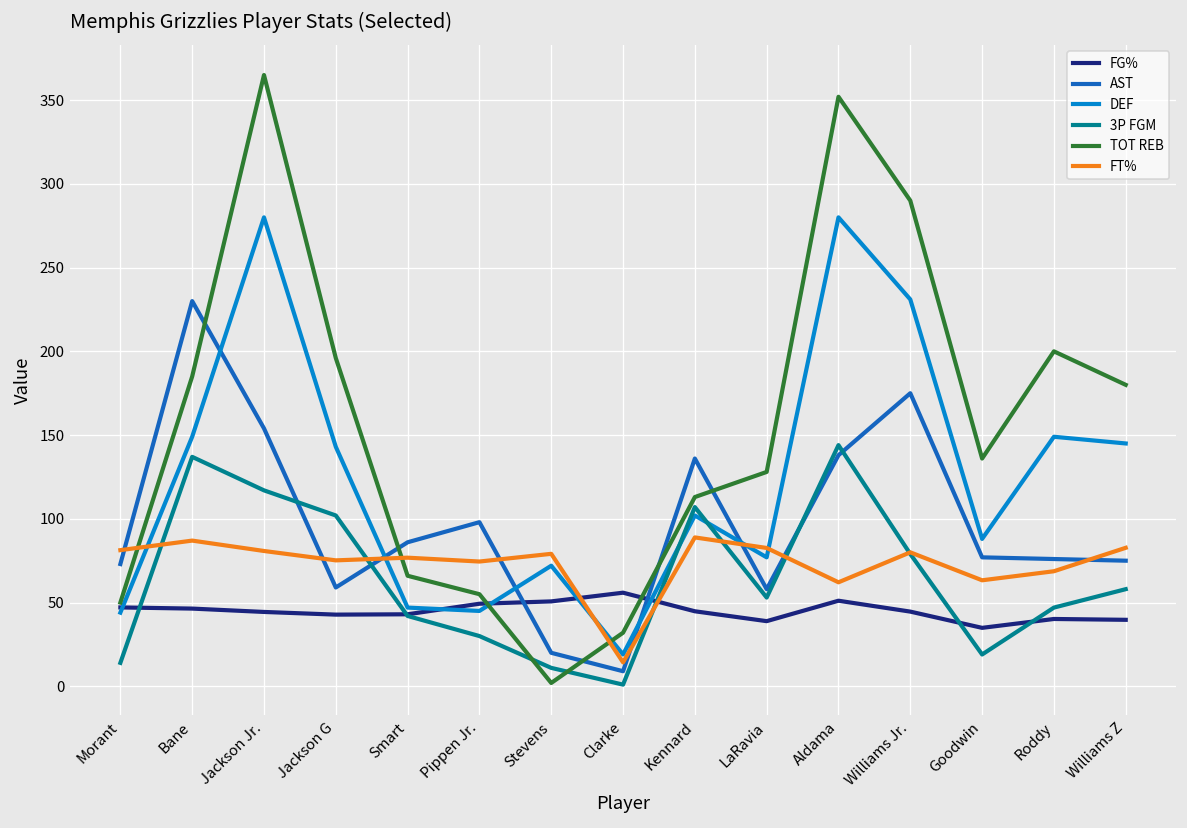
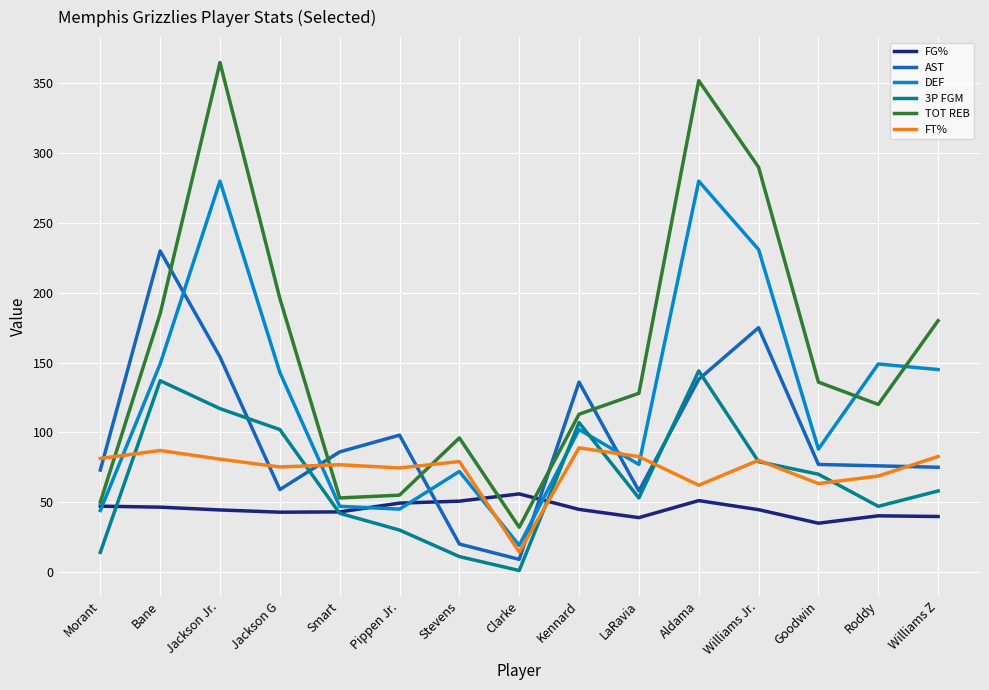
TOT REB, Smart: 66 -> 53
TOT REB, Stevens: 2 -> 96
3P FGM, Goodwin: 19 -> 70
TOT REB, Roddy: 200 -> 120
